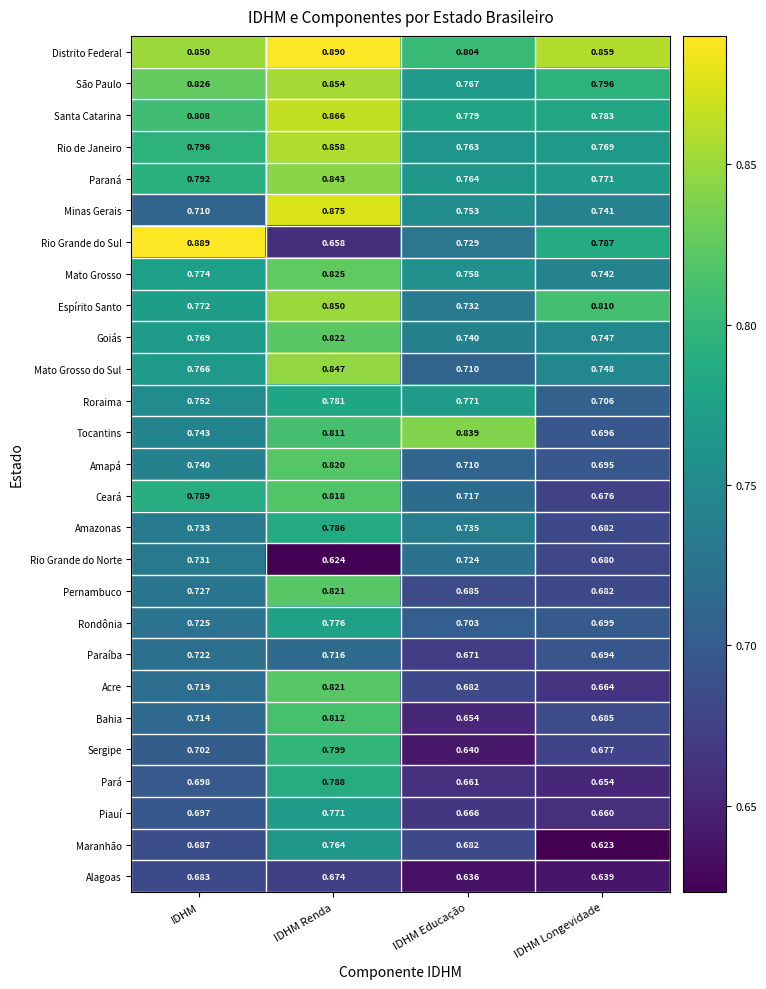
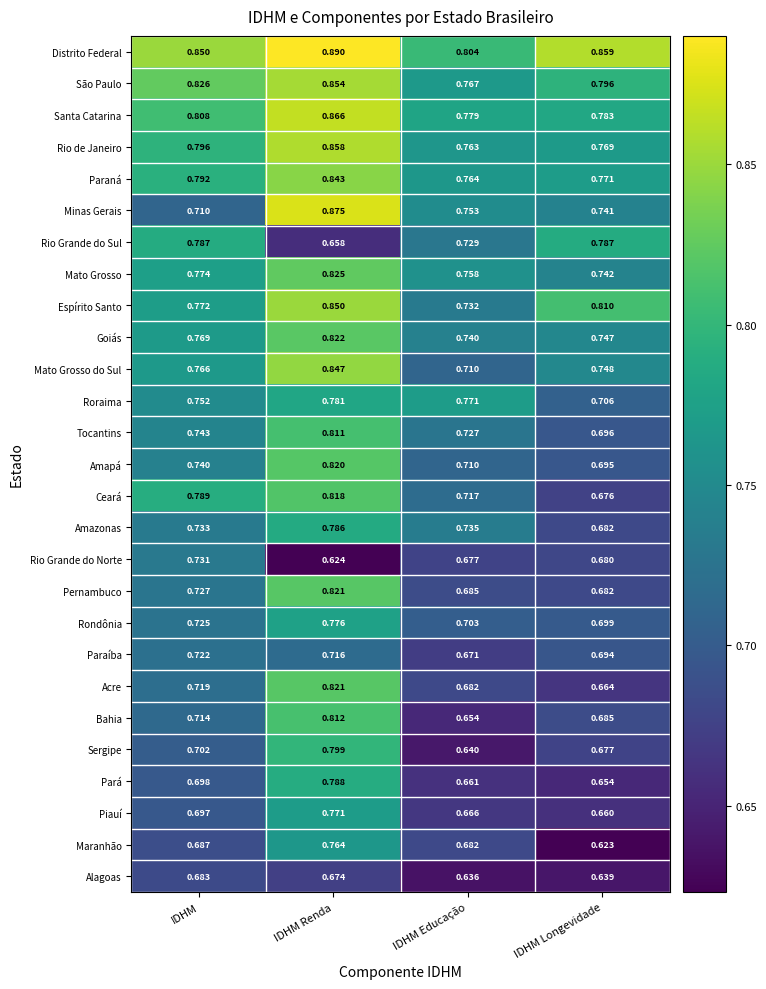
Rio Grande do Sul, IDHM: 0.889 -> 0.787
Tocantins, IDHM Educação: 0.839 -> 0.727
Rio Grande do Norte, IDHM Educação: 0.724 -> 0.677
